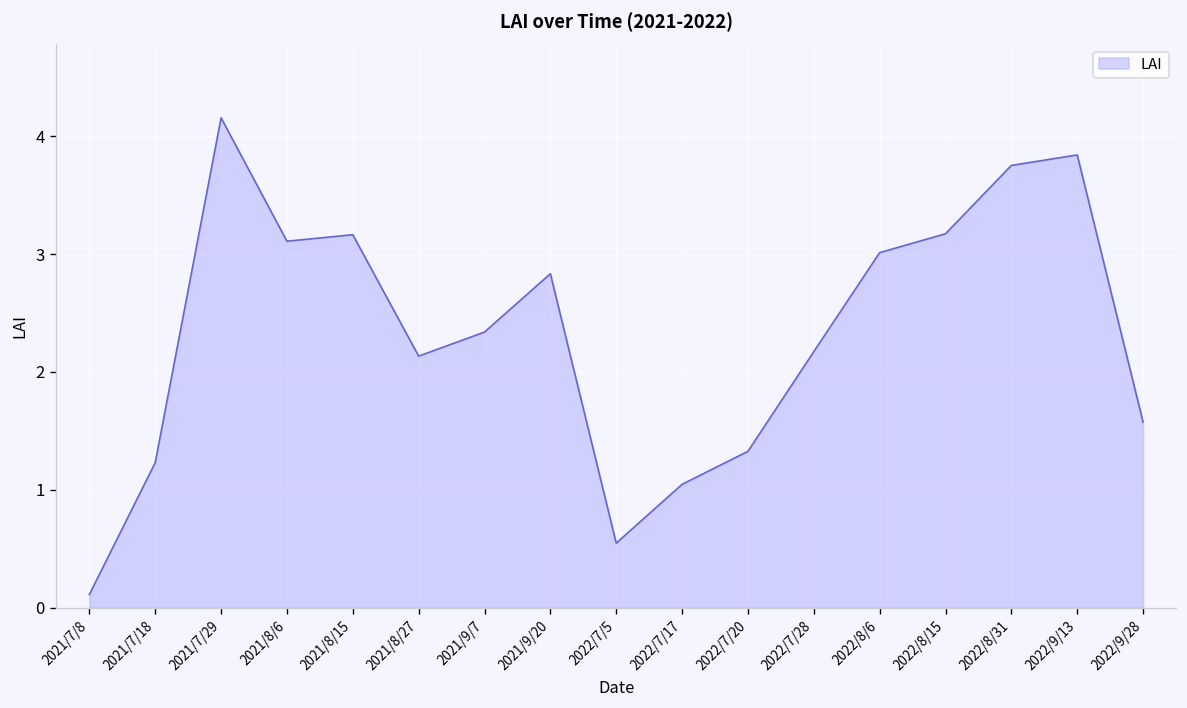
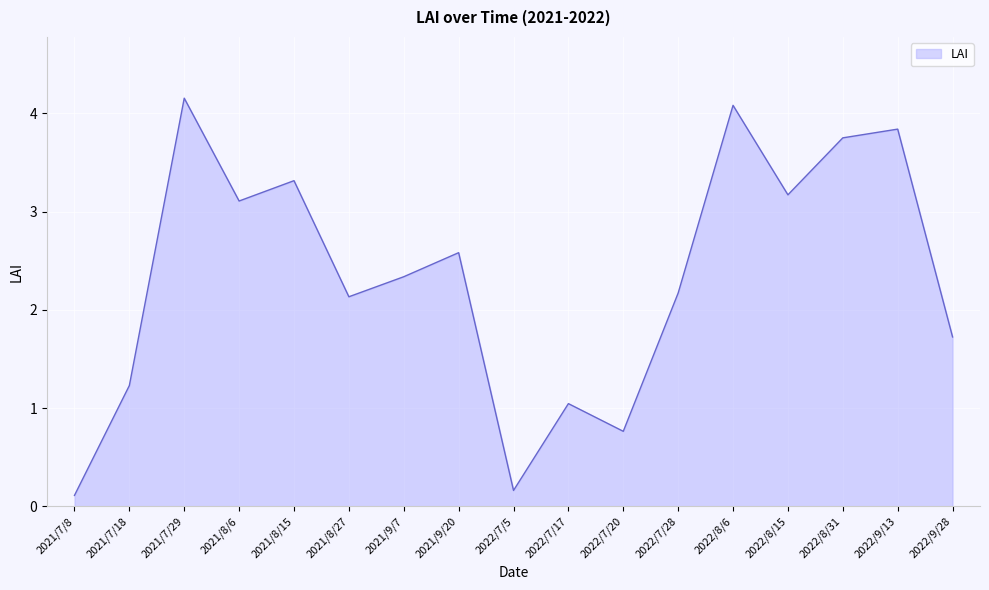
2021/8/15: 3.2 -> 3.3
2021/9/20: 2.8 -> 2.6
2022/7/5: 0.5 -> 0.2
2022/7/20: 1.3 -> 0.8
2022/8/6: 3.0 -> 4.1
2022/9/28: 1.6 -> 1.7
